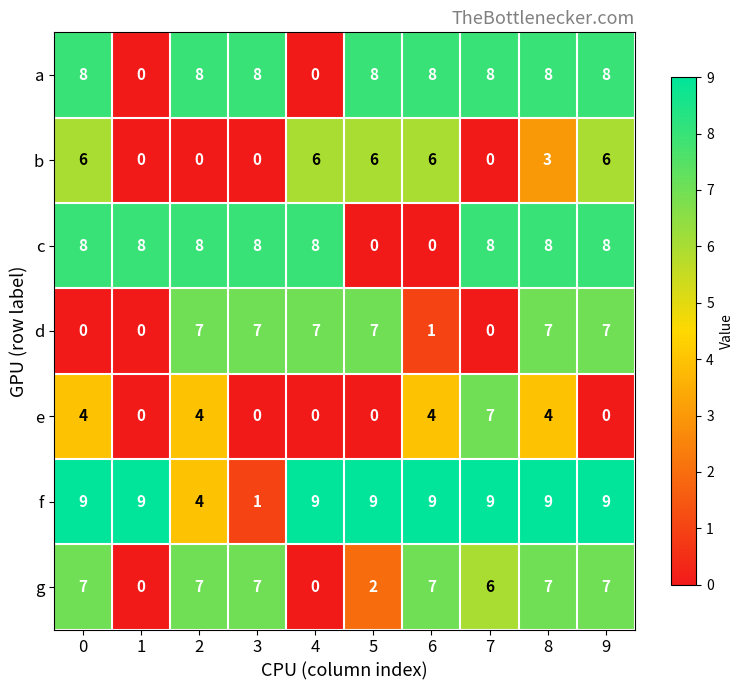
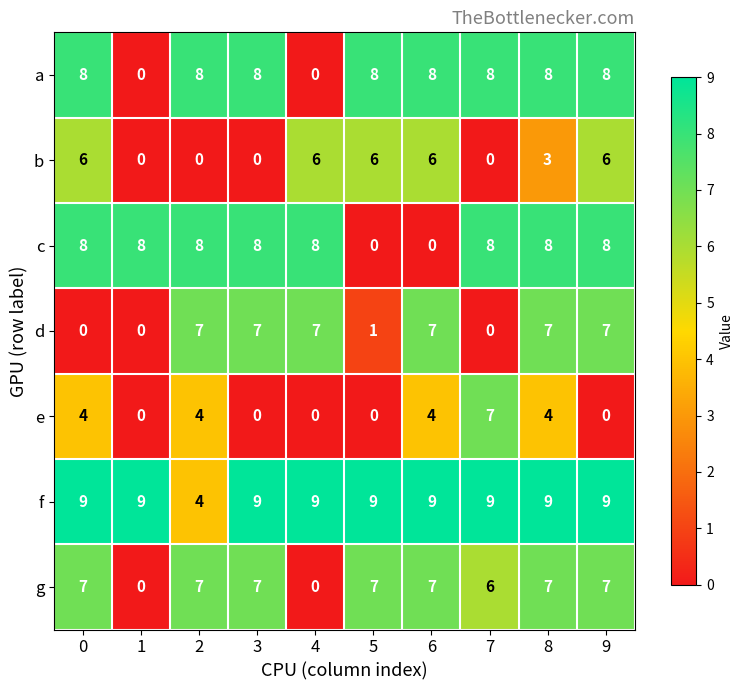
d, 5: 7 -> 1
d, 6: 1 -> 7
f, 3: 1 -> 9
g, 5: 2 -> 7
